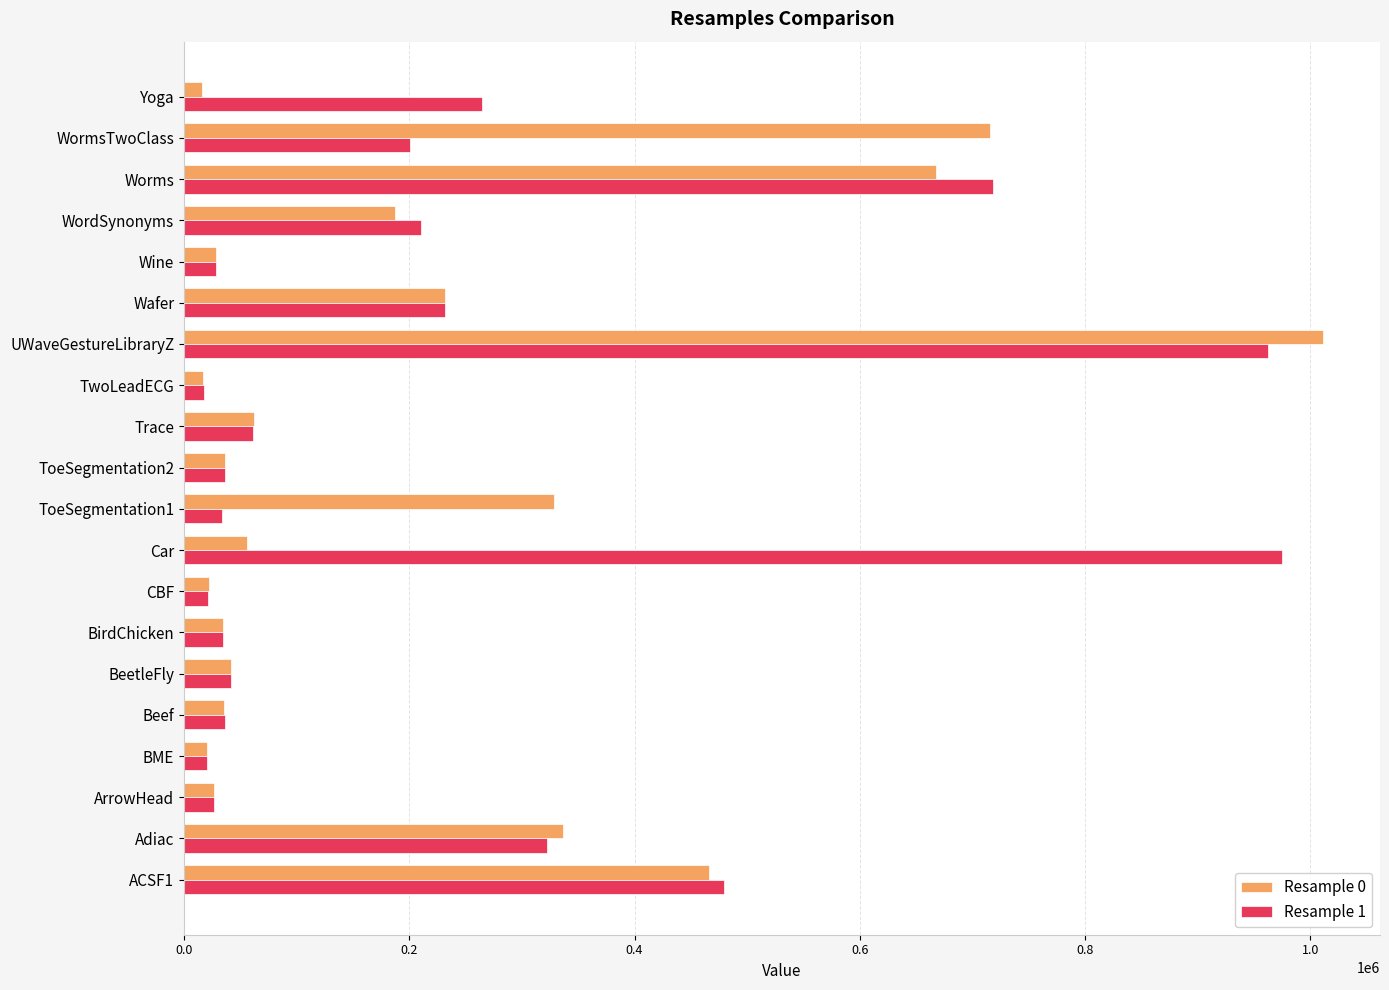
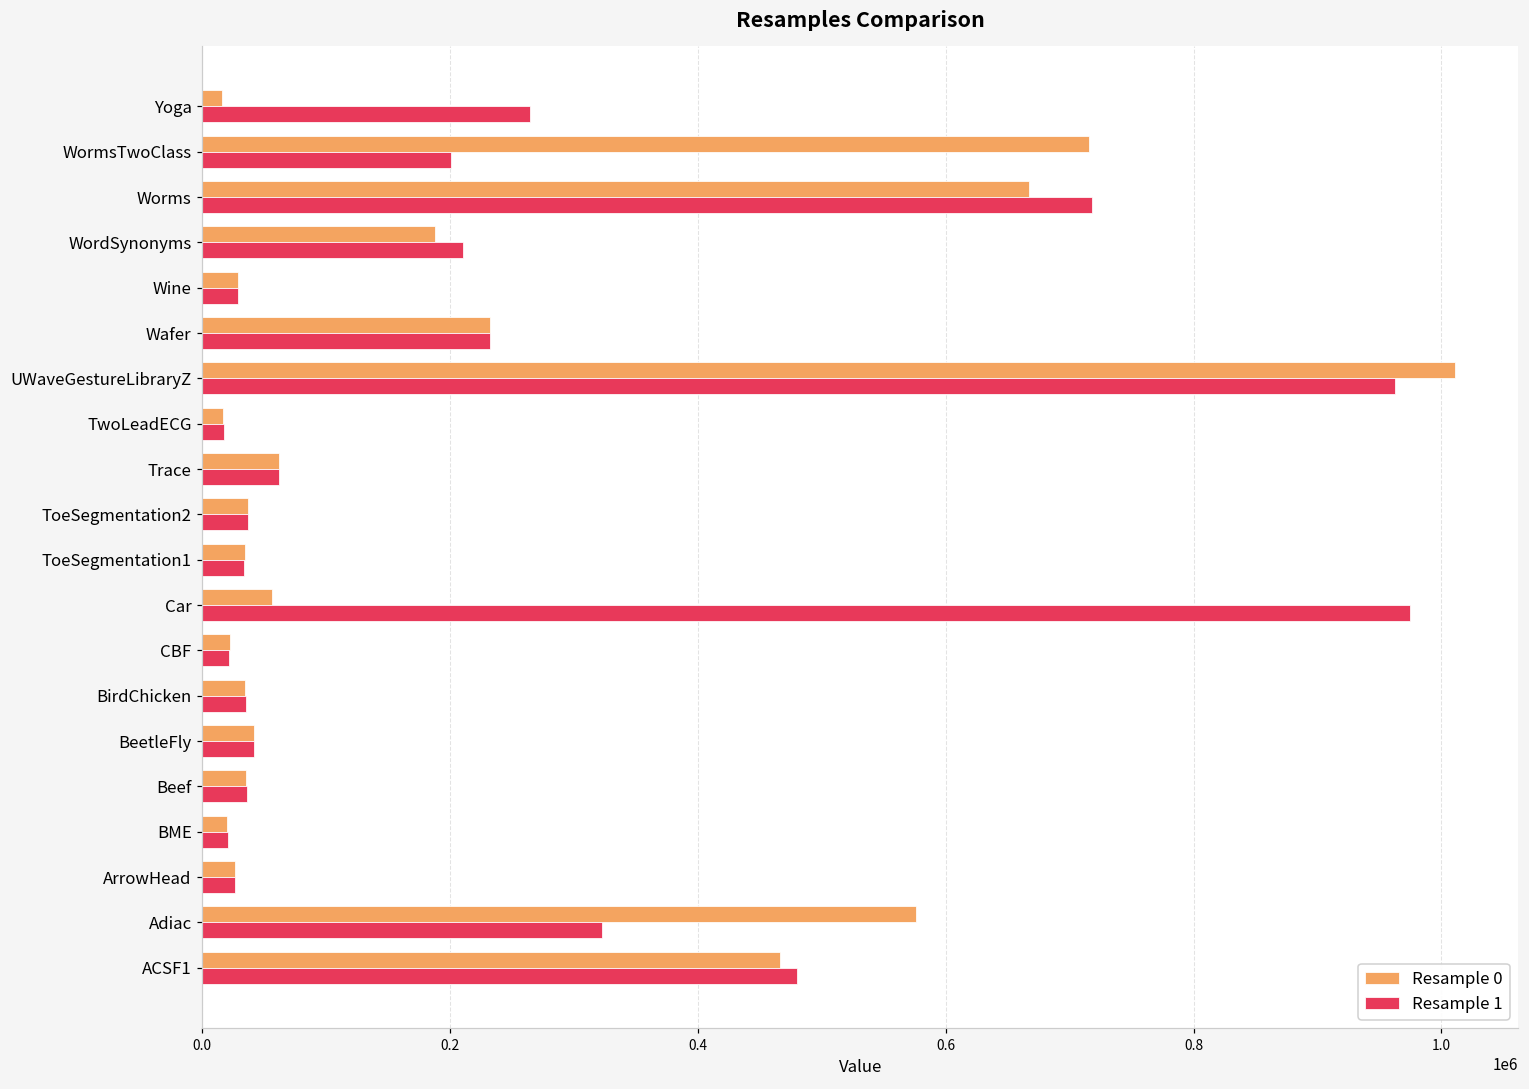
Resample 0, ToeSegmentation1: 328000 -> 34000
Resample 0, Adiac: 336000 -> 576000
